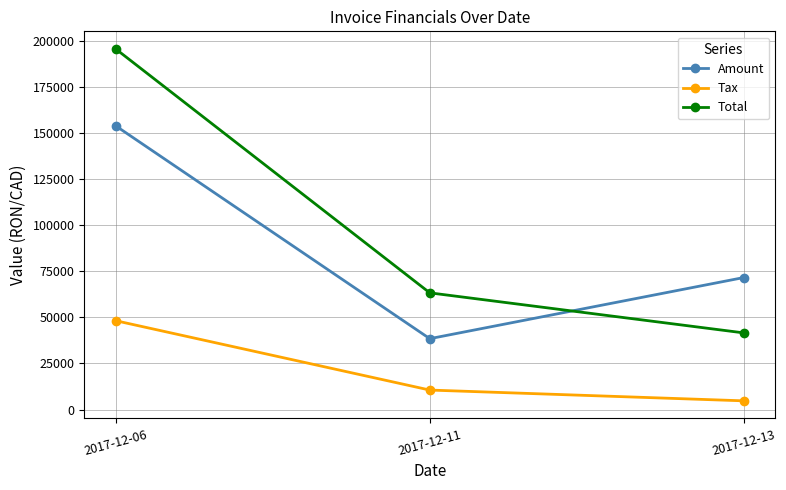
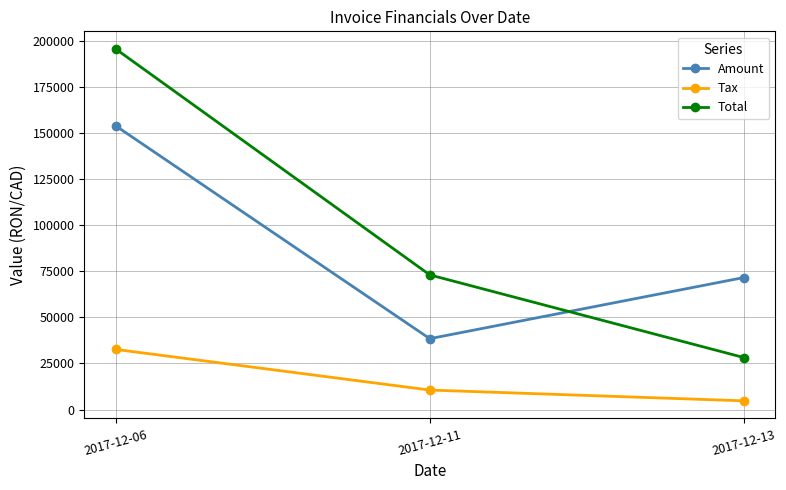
Tax, 2017-12-06: 48000 -> 33000
Total, 2017-12-11: 63000 -> 73000
Total, 2017-12-13: 42000 -> 28000
